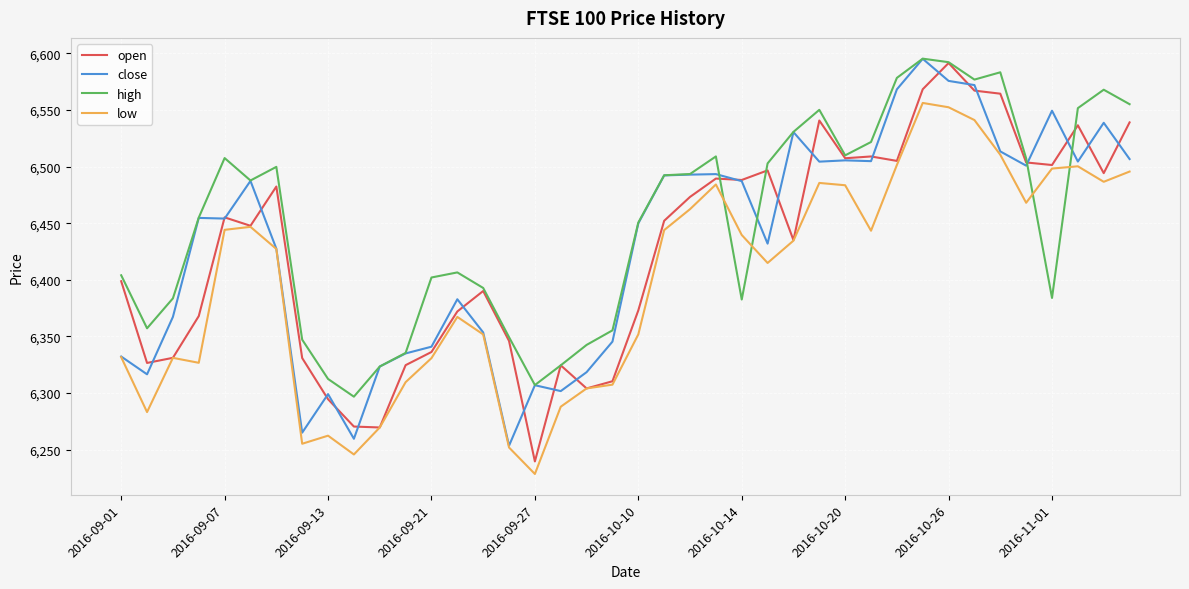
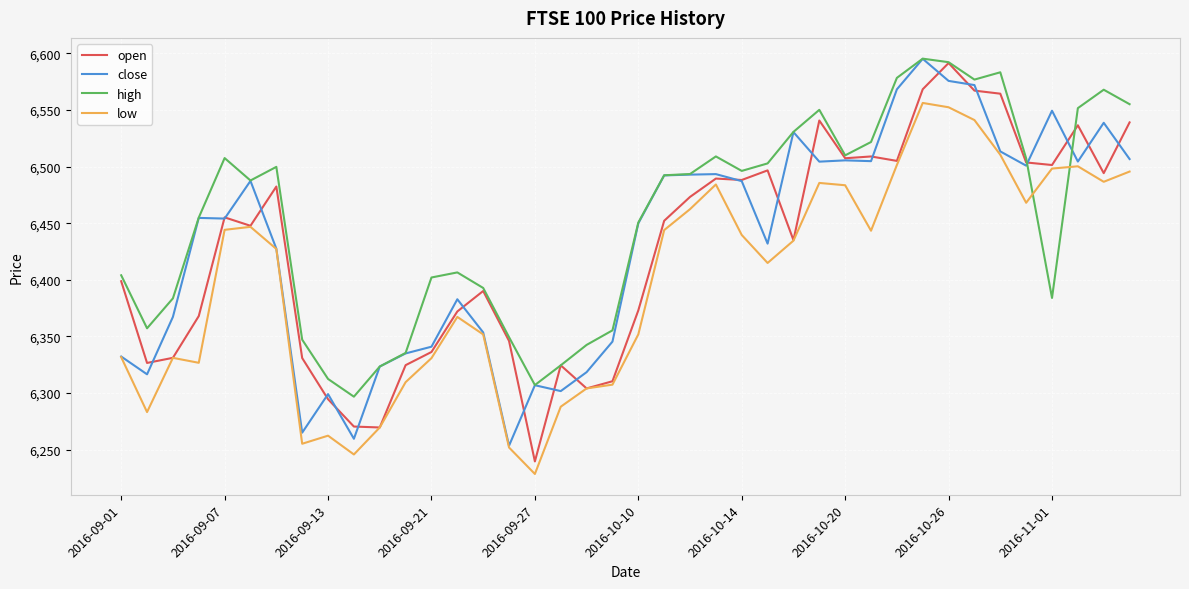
high, 2016-10-14: 6,383 -> 6,496
